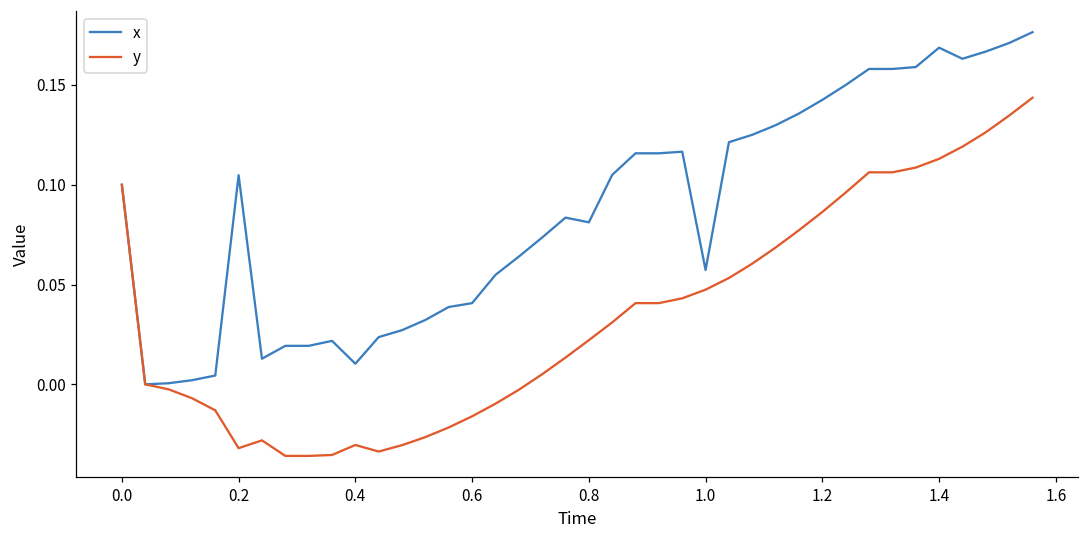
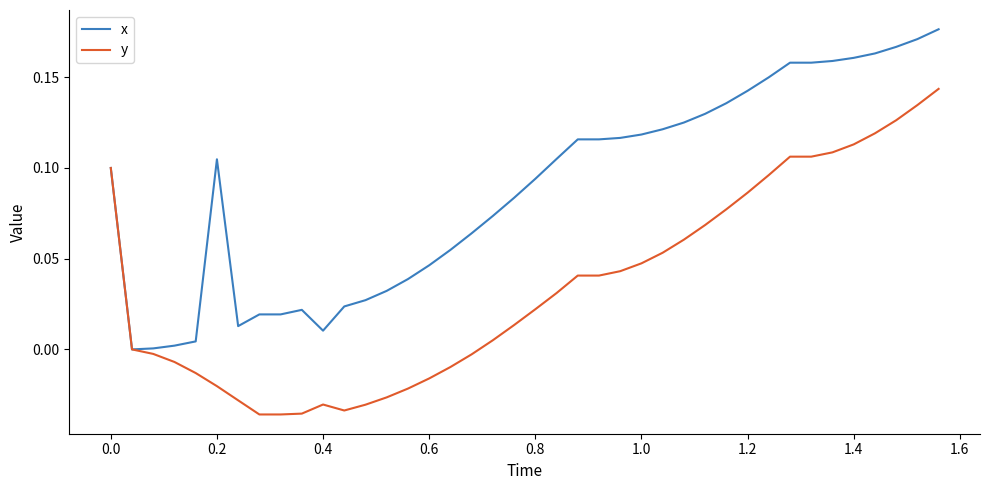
y, 0.2: -0.032 -> -0.020
x, 0.6: 0.041 -> 0.046
x, 0.8: 0.081 -> 0.094
x, 1.0: 0.057 -> 0.118
x, 1.4: 0.169 -> 0.161
